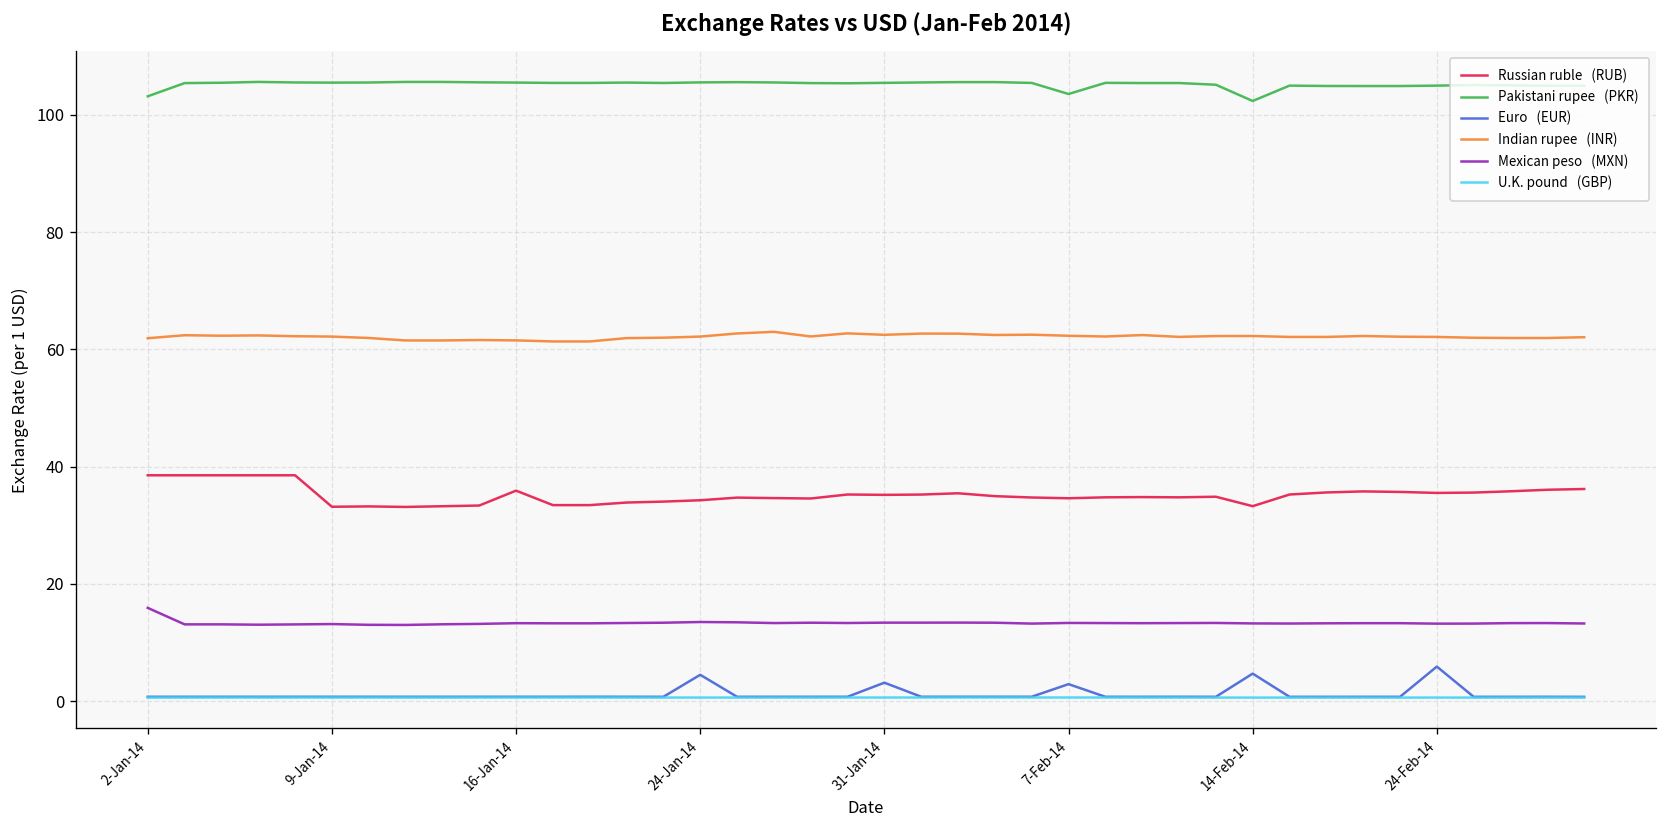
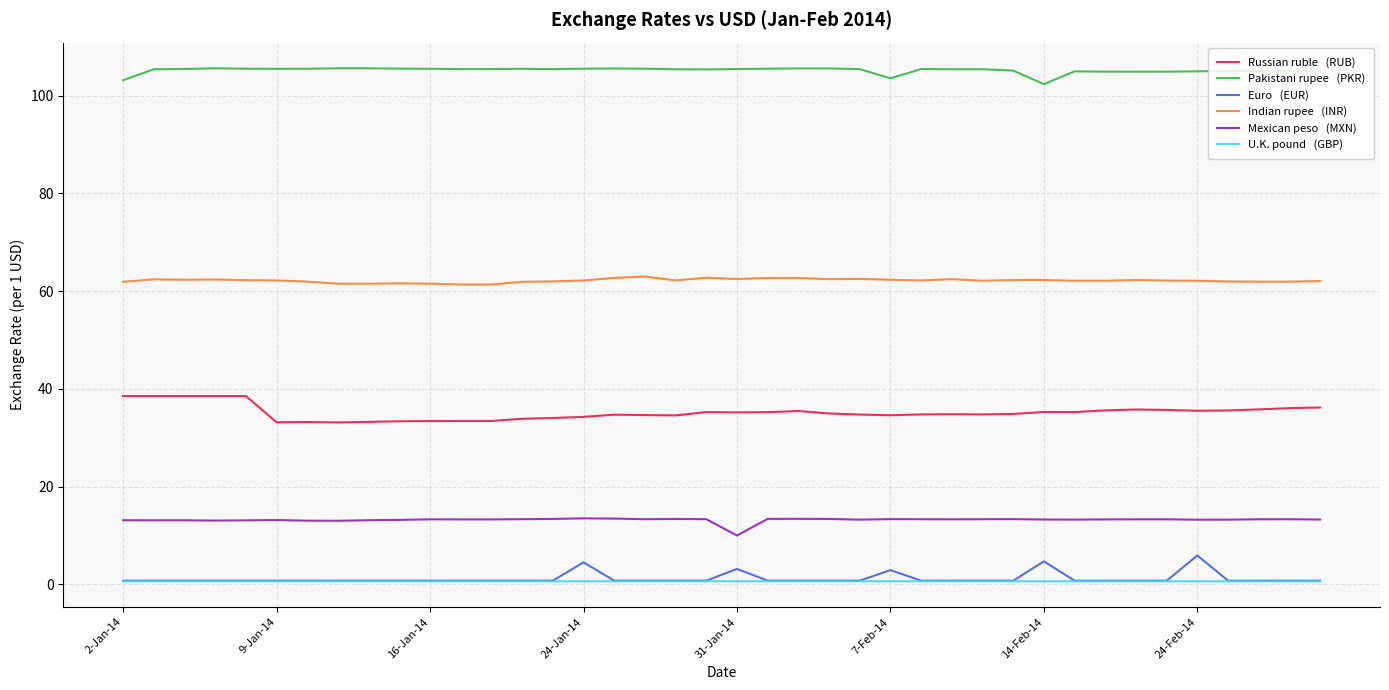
Mexican peso (MXN), 2-Jan-14: 16 -> 13
Russian ruble (RUB), 16-Jan-14: 36 -> 33
Mexican peso (MXN), 31-Jan-14: 13 -> 10
Russian ruble (RUB), 14-Feb-14: 33 -> 35
